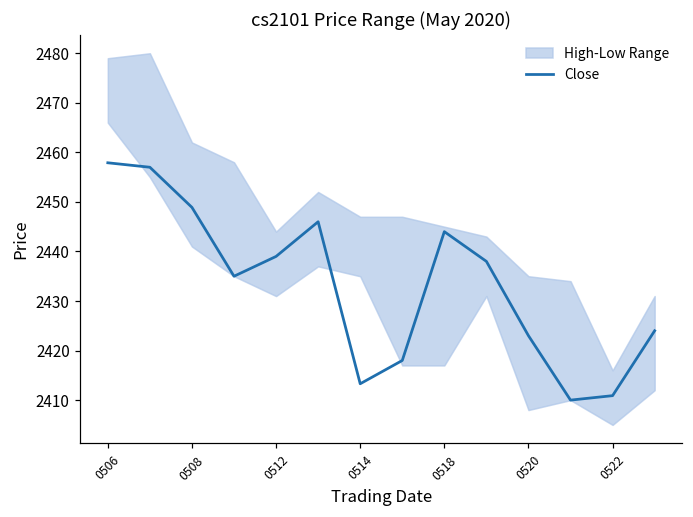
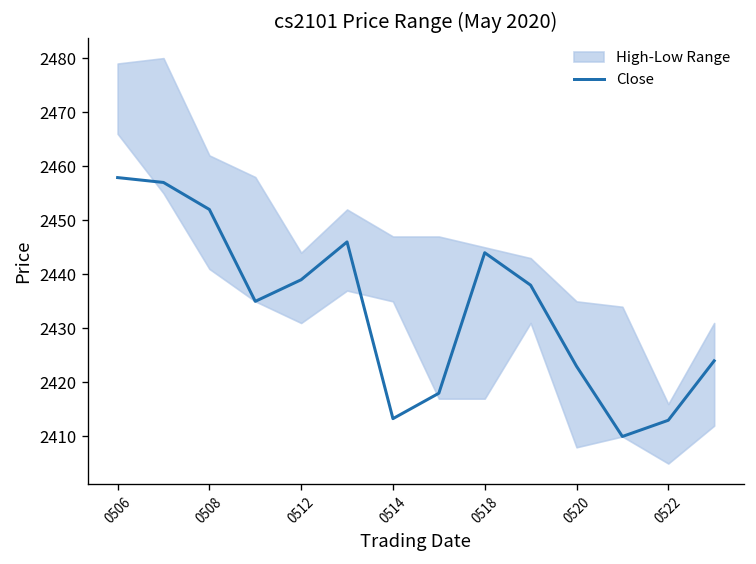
Close, 0508: 2449 -> 2452
Close, 0522: 2411 -> 2413
